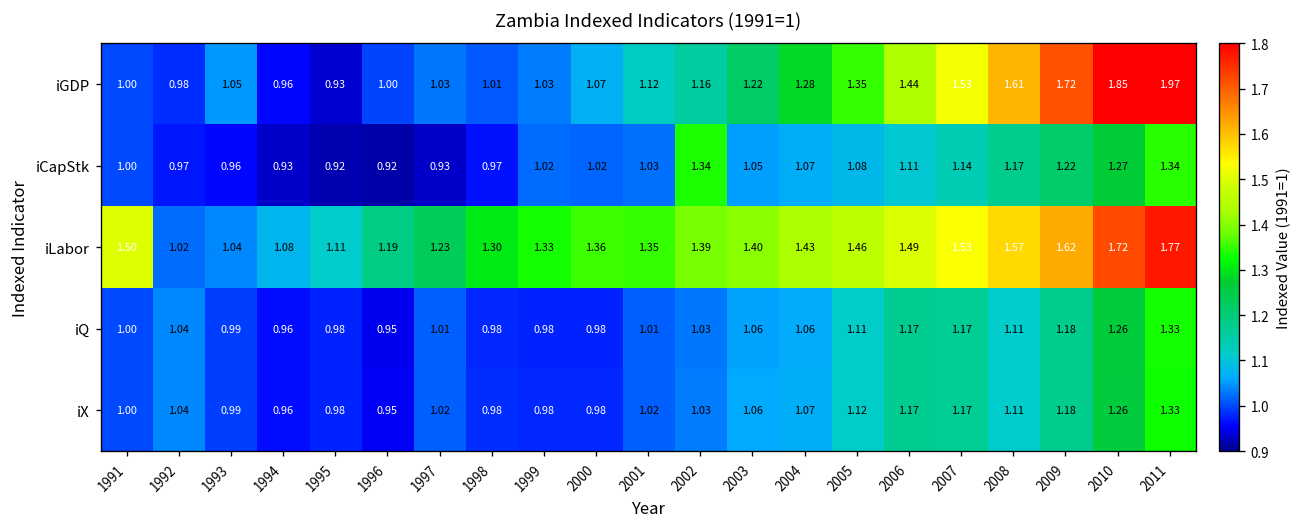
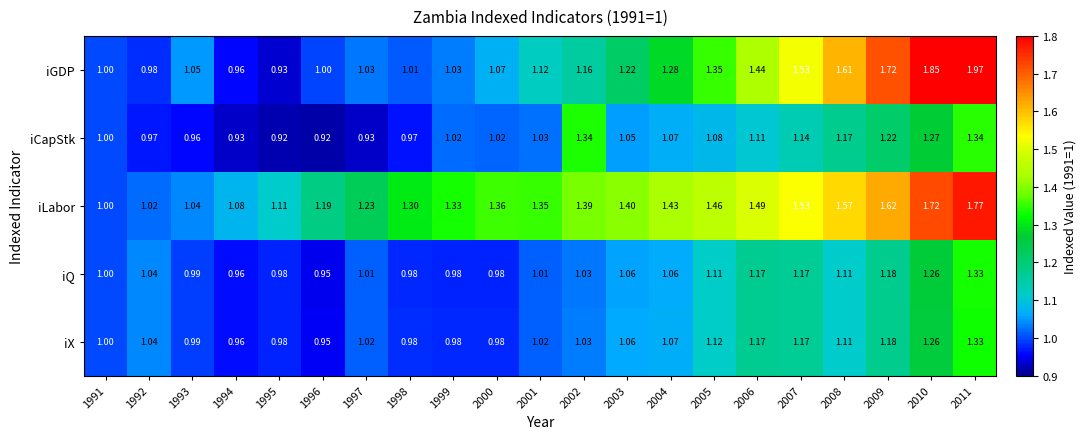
iLabor, 1991: 1.50 -> 1.00
